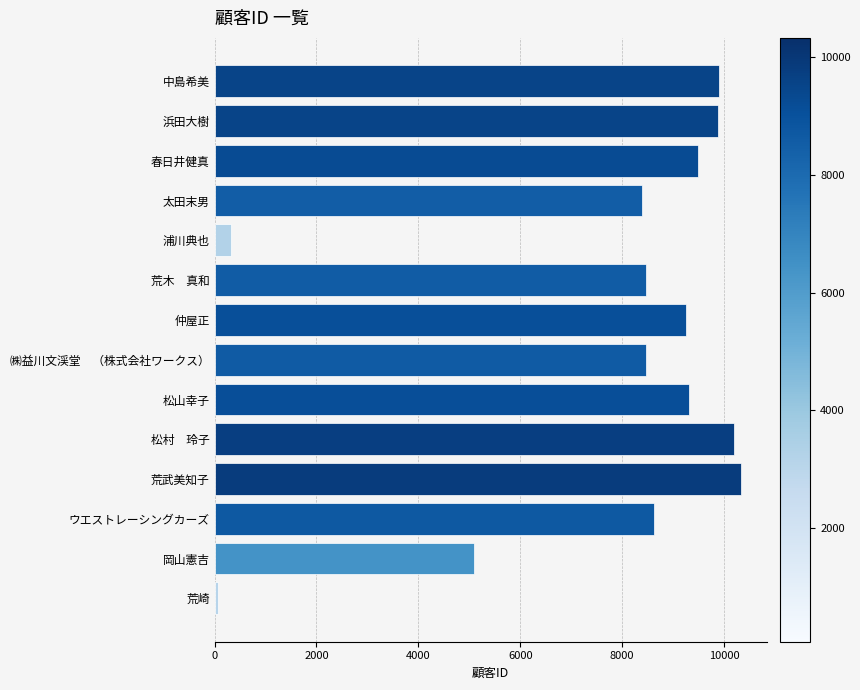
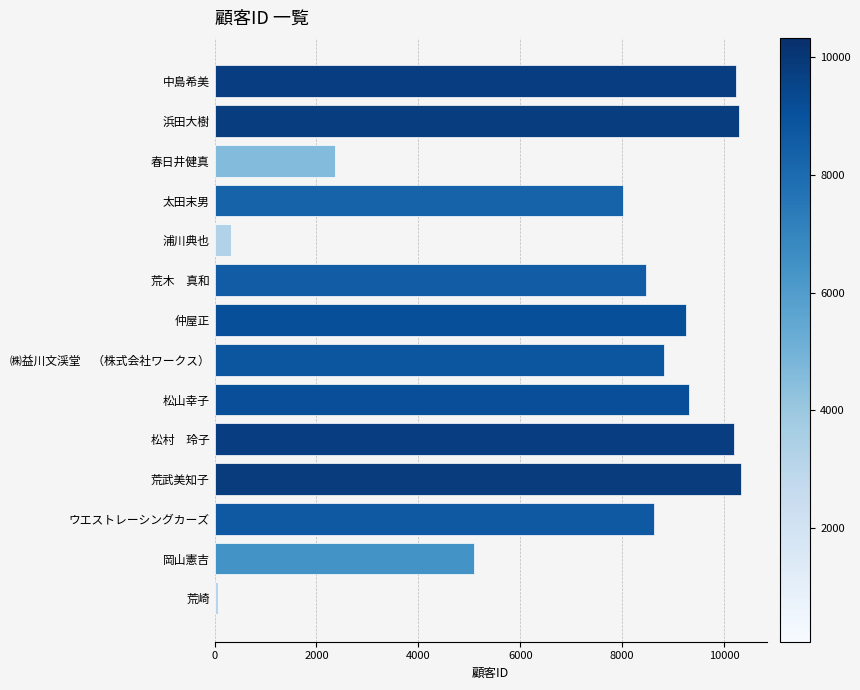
中島希美: 9900 -> 10200
浜田大樹: 9900 -> 10300
春日井健真: 9500 -> 2400
太田末男: 8400 -> 8000
㈱益川文渓堂 （株式会社ワークス）: 8500 -> 8800
